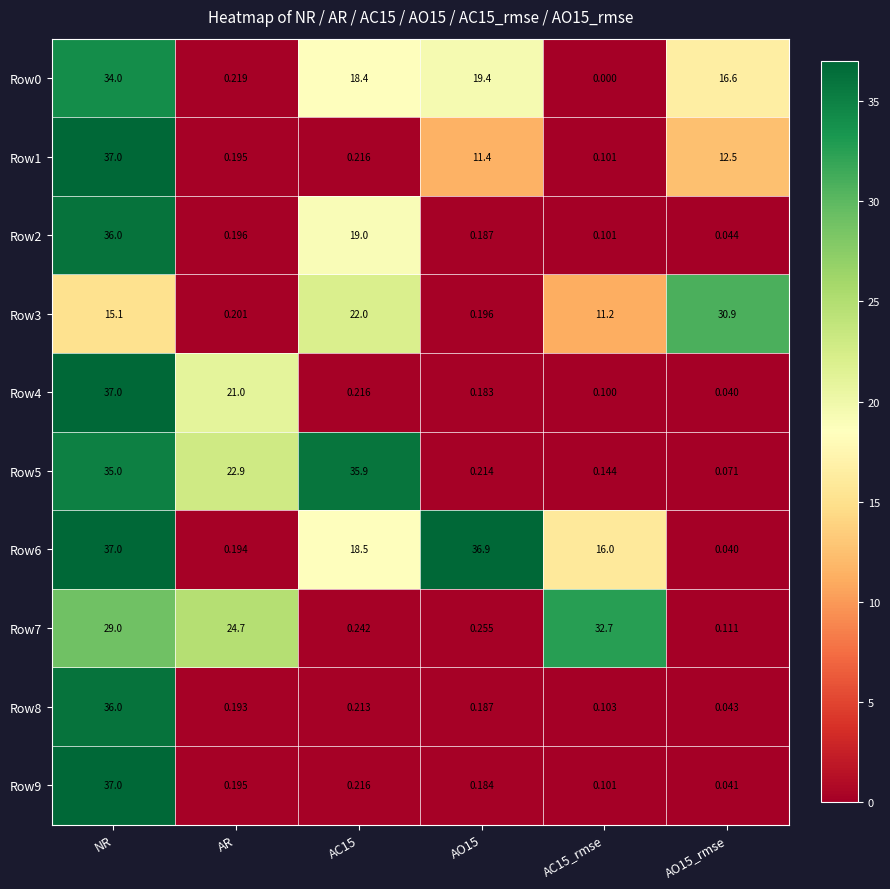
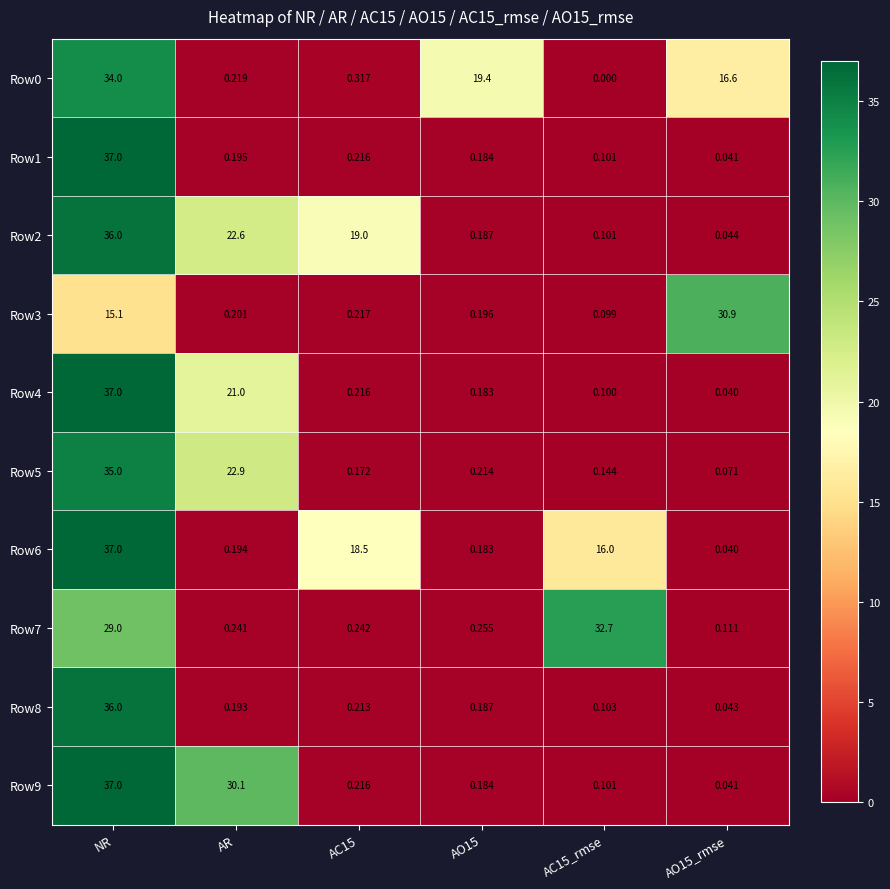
Row0, AC15: 18.4 -> 0.317
Row1, AO15: 11.4 -> 0.184
Row1, AO15_rmse: 12.5 -> 0.041
Row2, AR: 0.196 -> 22.6
Row3, AC15: 22.0 -> 0.217
Row3, AC15_rmse: 11.2 -> 0.099
Row5, AC15: 35.9 -> 0.172
Row6, AO15: 36.9 -> 0.183
Row7, AR: 24.7 -> 0.241
Row9, AR: 0.195 -> 30.1
